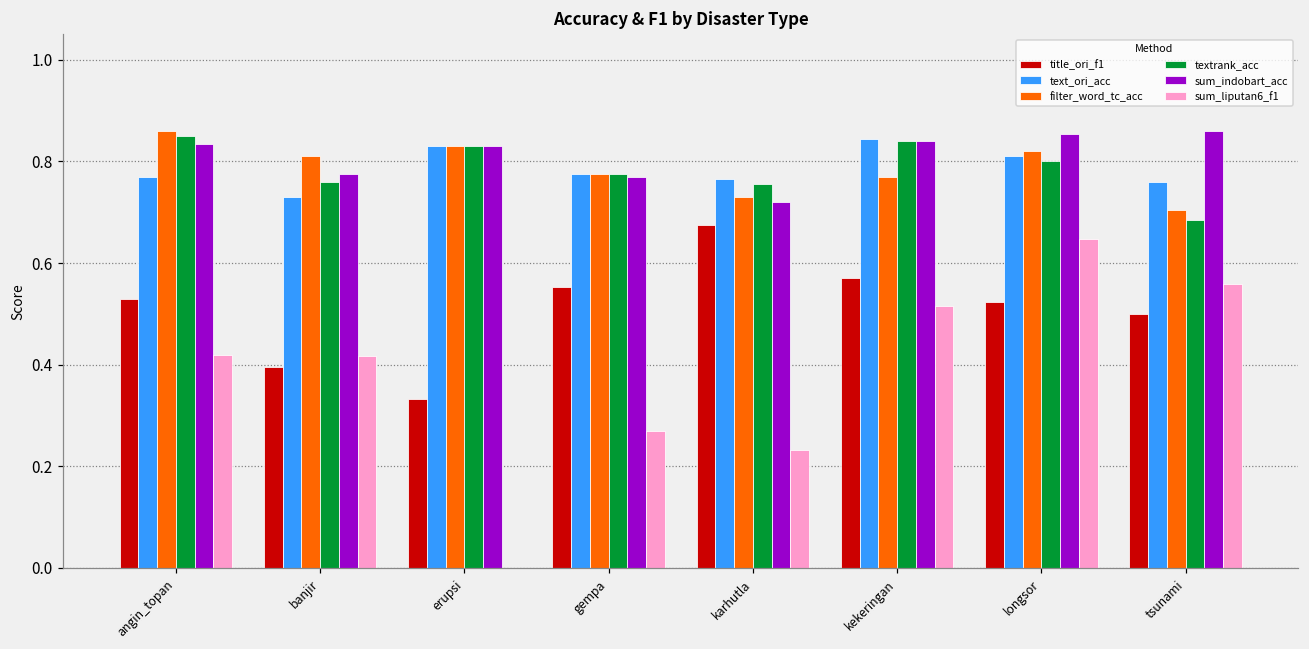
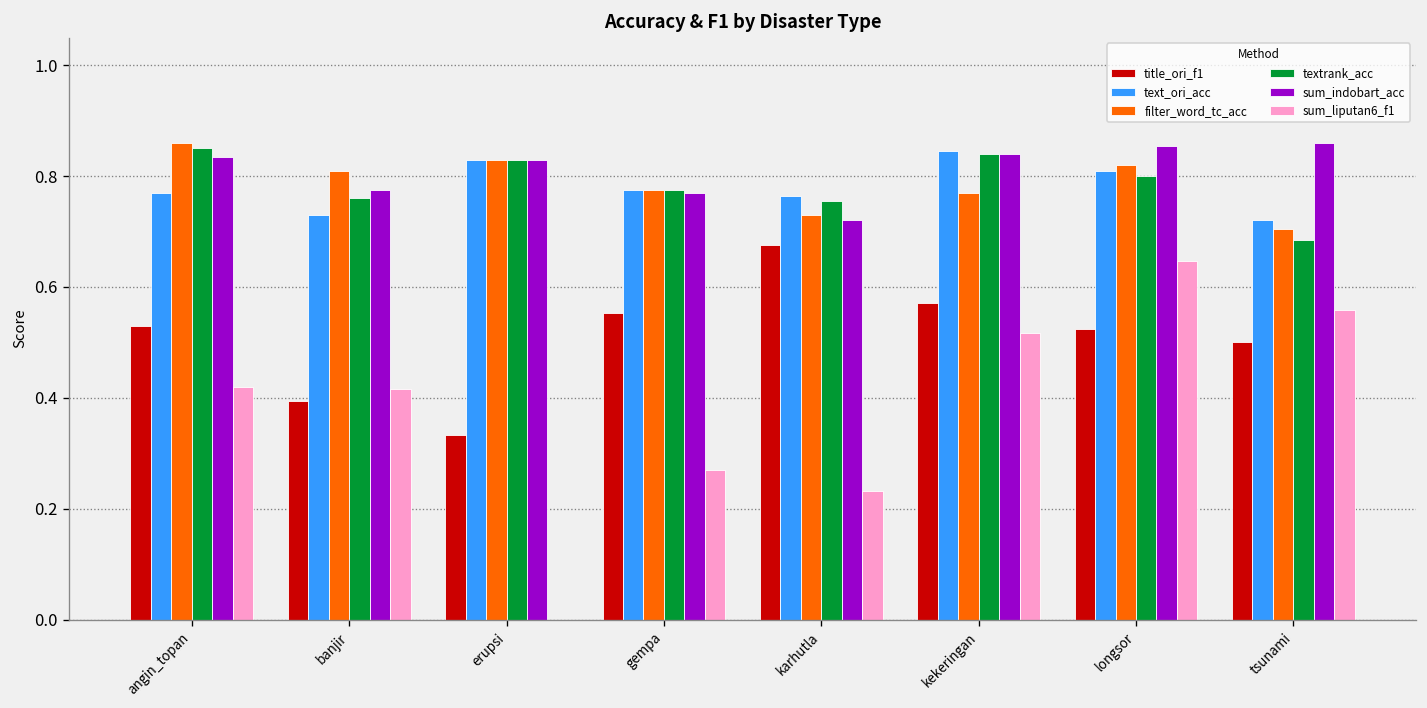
text_ori_acc, tsunami: 0.76 -> 0.72
